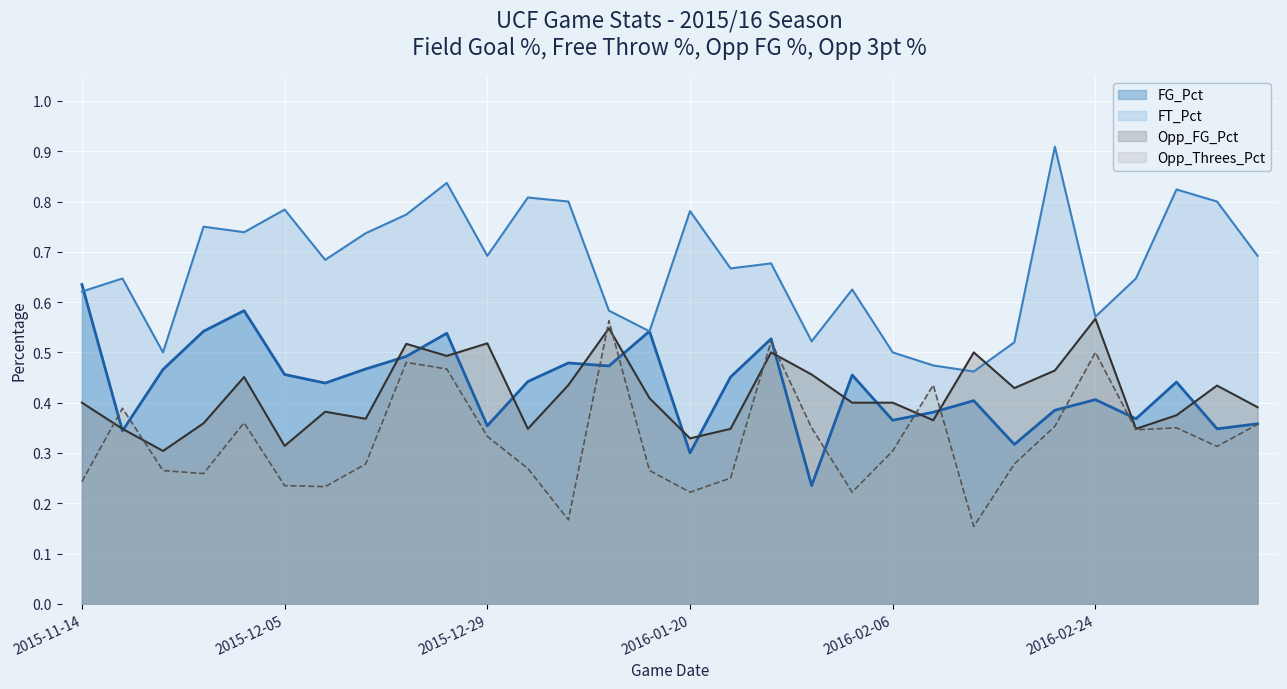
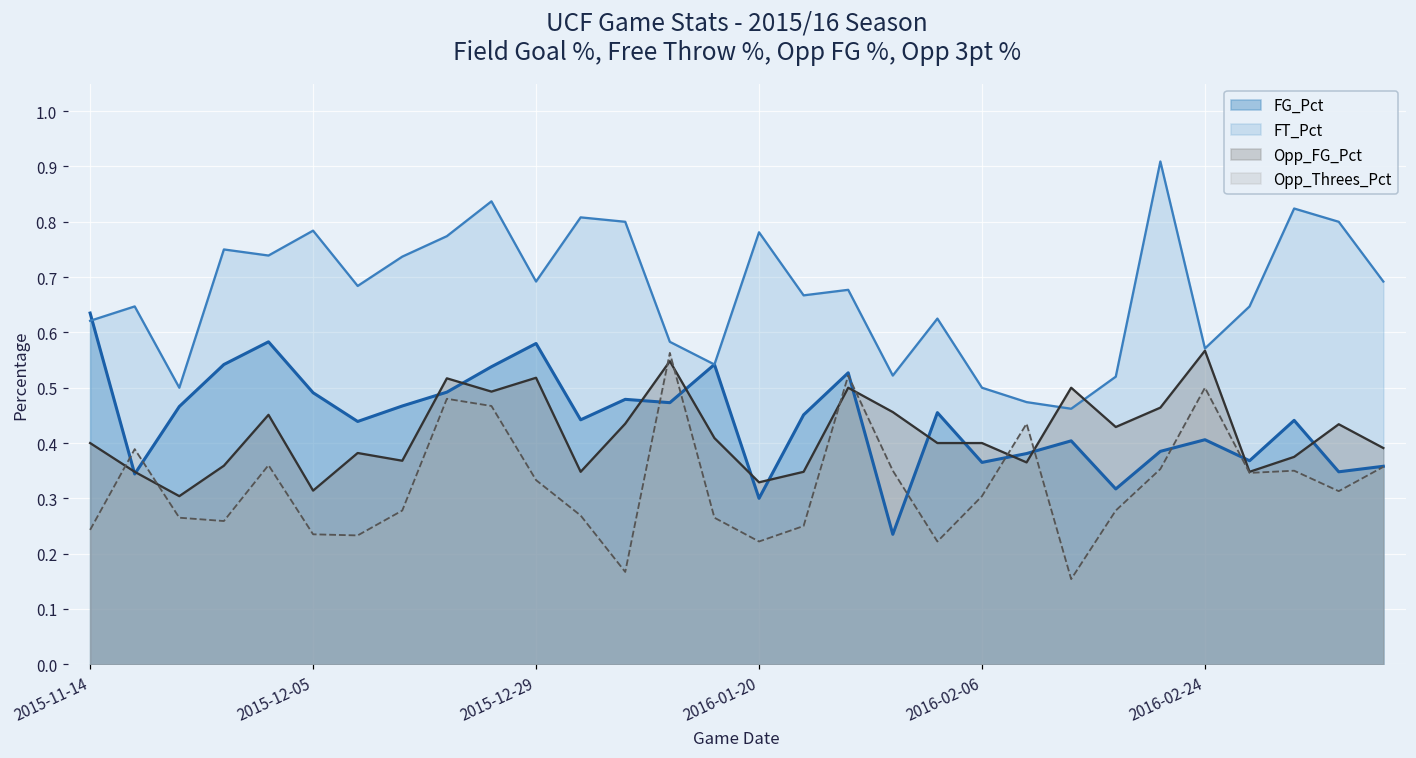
FG_Pct, 2015-12-05: 0.46 -> 0.49
FG_Pct, 2015-12-29: 0.35 -> 0.58
